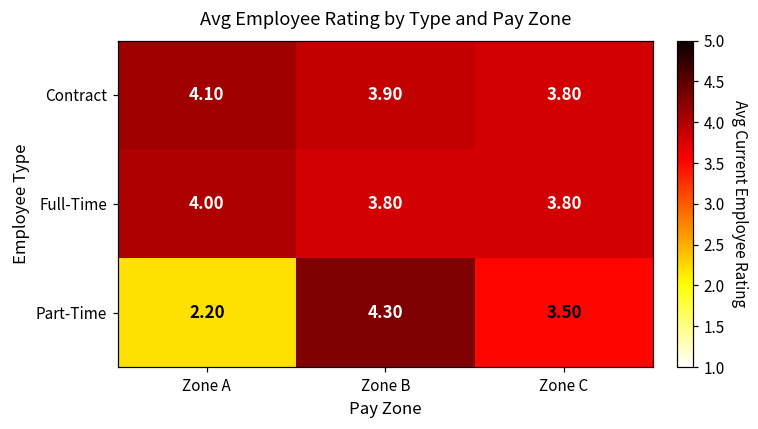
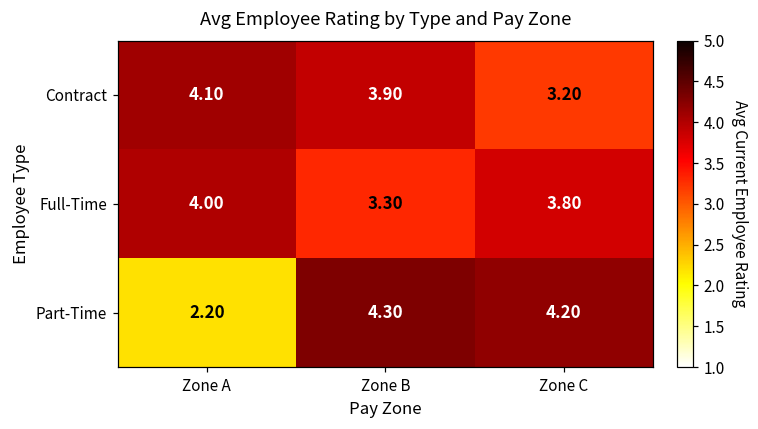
Contract, Zone C: 3.80 -> 3.20
Full-Time, Zone B: 3.80 -> 3.30
Part-Time, Zone C: 3.50 -> 4.20
